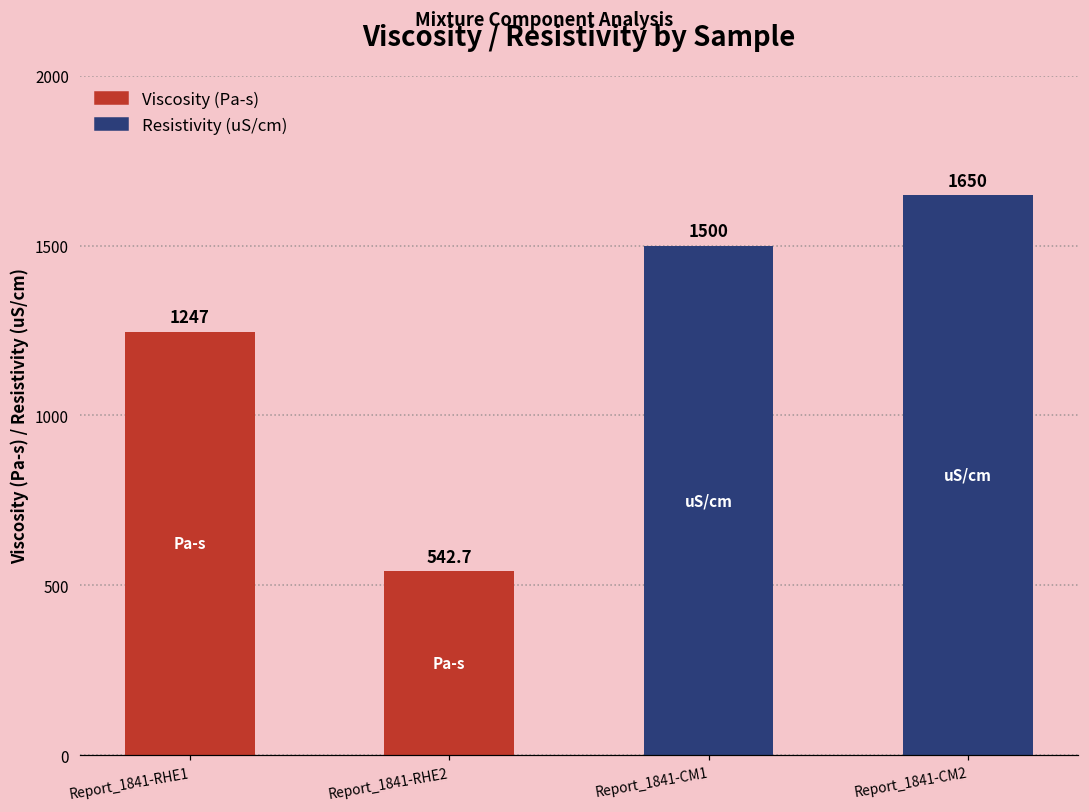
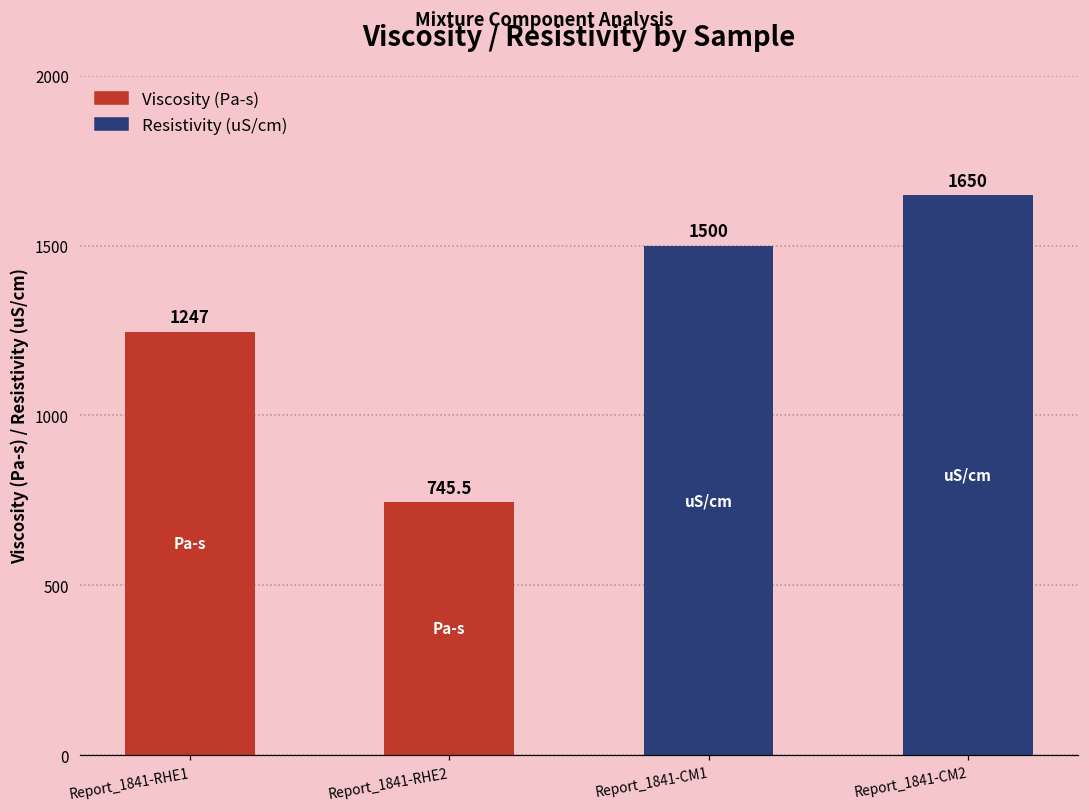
Report_1841-RHE2: 542.7 -> 745.5
